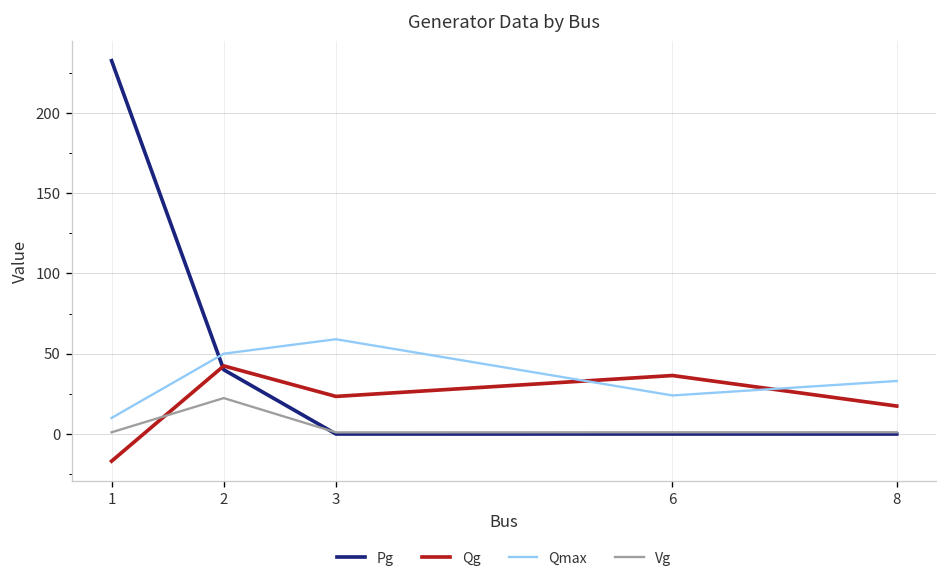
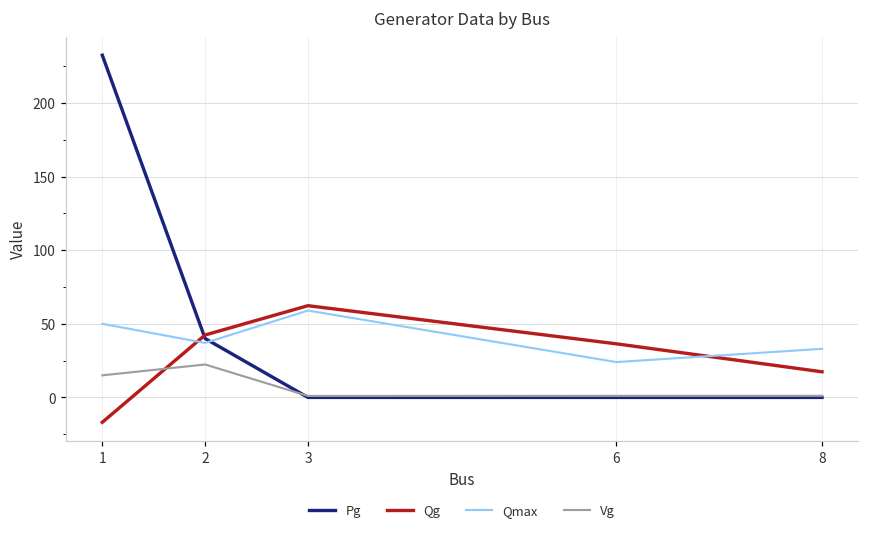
Qmax, 1: 10 -> 50
Vg, 1: 1 -> 15
Qmax, 2: 50 -> 37
Qg, 3: 23 -> 62
